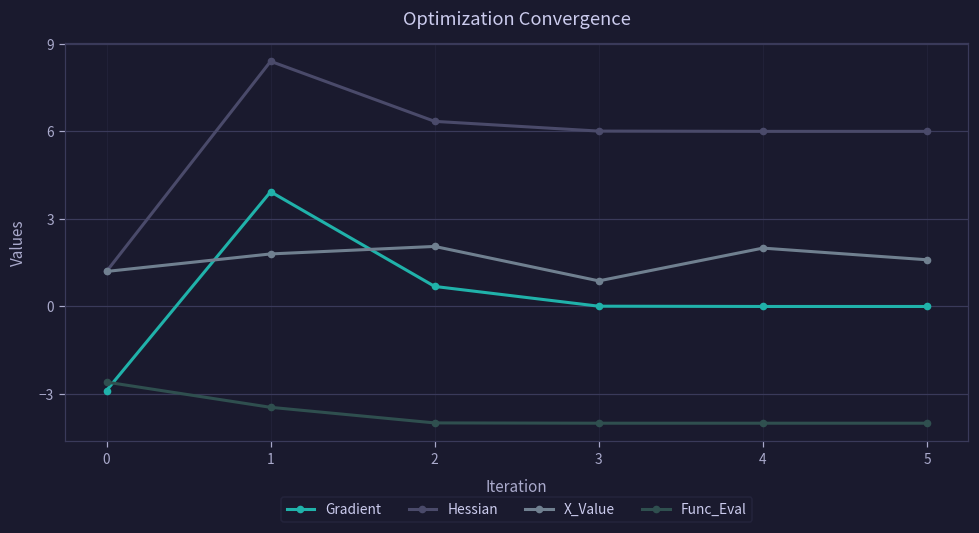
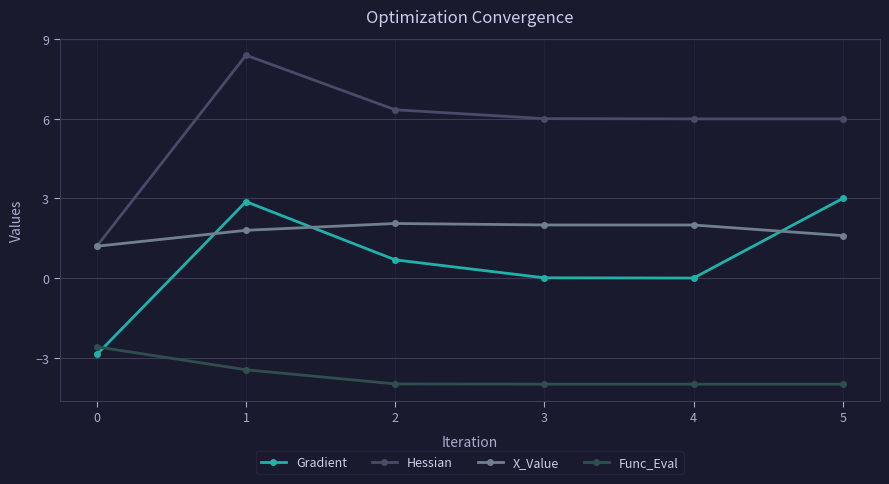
Gradient, 1: 3.9 -> 2.9
X_Value, 3: 0.9 -> 2.0
Gradient, 5: 0 -> 3
